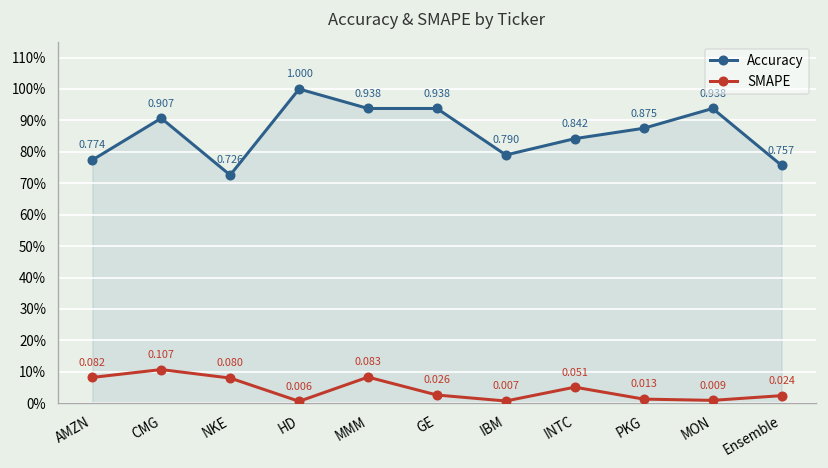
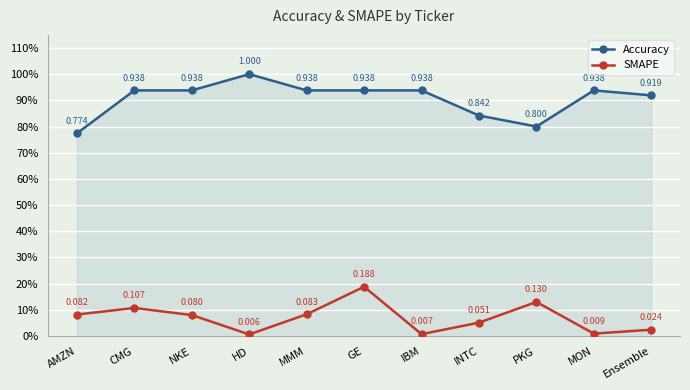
Accuracy, CMG: 0.907 -> 0.938
Accuracy, NKE: 0.726 -> 0.938
SMAPE, GE: 0.026 -> 0.188
Accuracy, IBM: 0.790 -> 0.938
Accuracy, PKG: 0.875 -> 0.800
SMAPE, PKG: 0.013 -> 0.130
Accuracy, Ensemble: 0.757 -> 0.919
